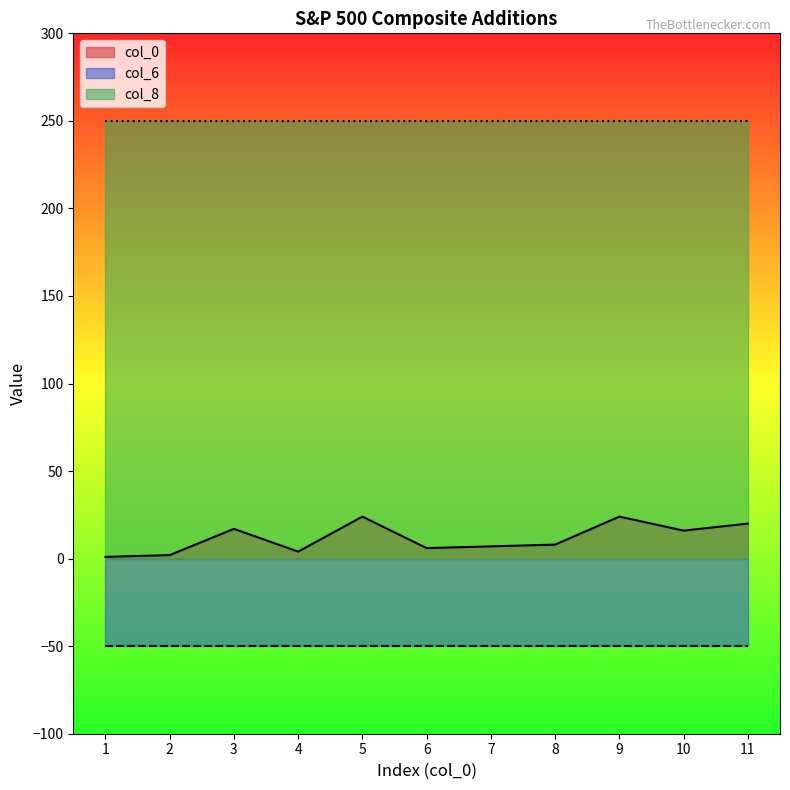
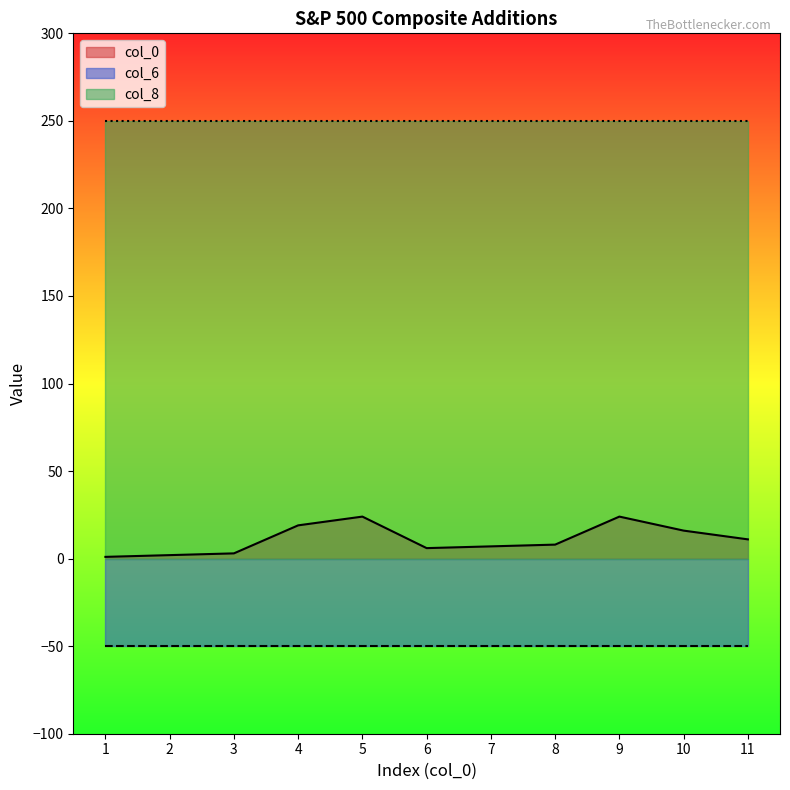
col_0, 3: 17 -> 3
col_0, 4: 4 -> 19
col_0, 11: 20 -> 11
